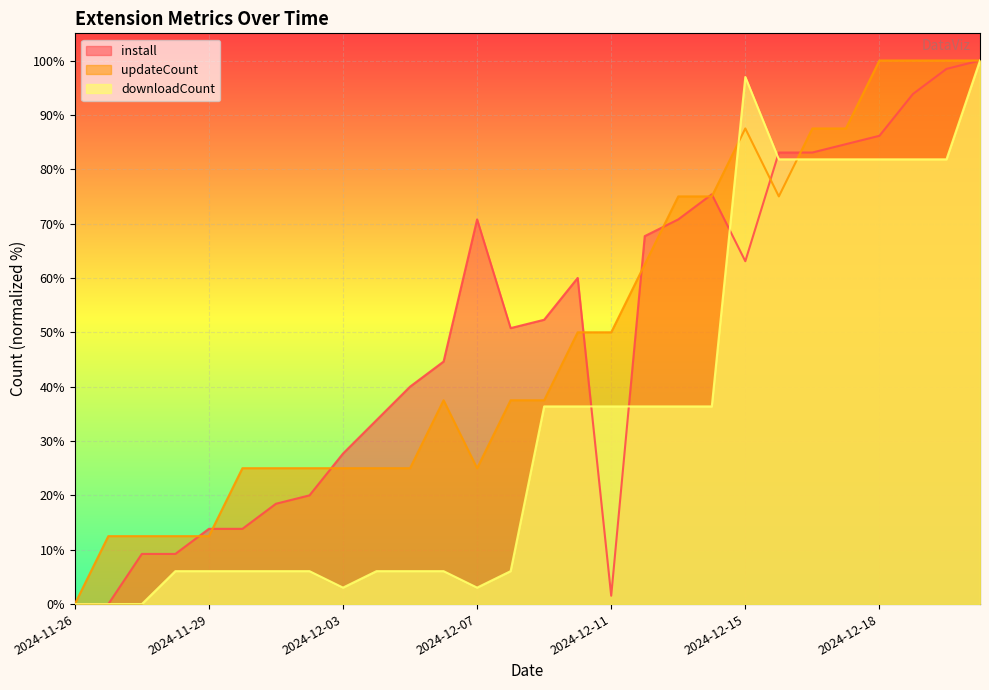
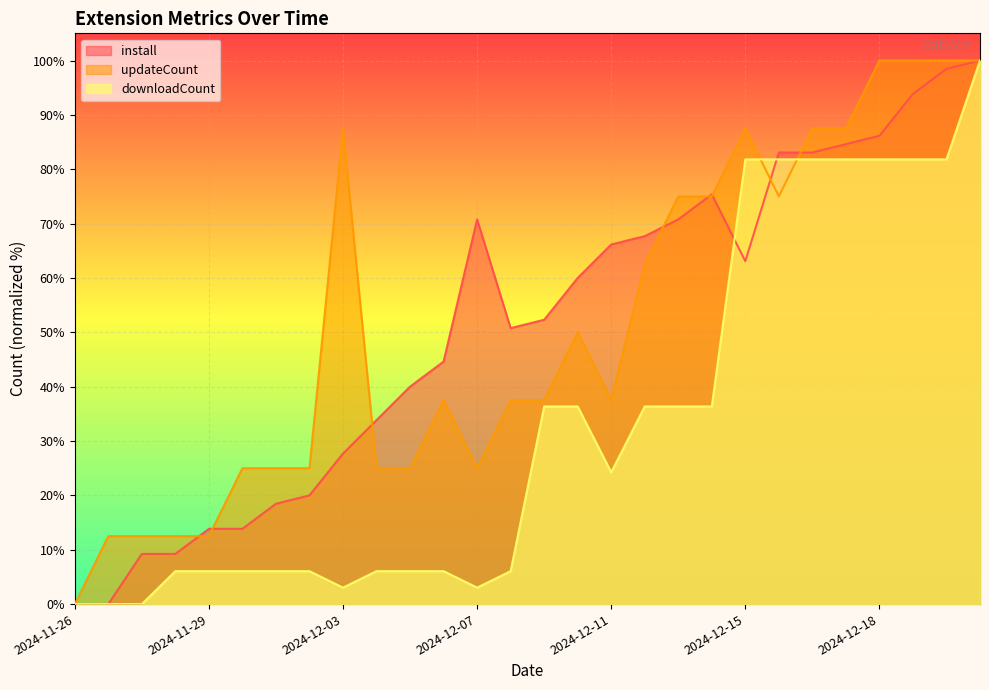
updateCount, 2024-12-03: 25% -> 88%
install, 2024-12-11: 2% -> 66%
updateCount, 2024-12-11: 50% -> 38%
downloadCount, 2024-12-11: 36% -> 24%
downloadCount, 2024-12-15: 97% -> 82%
